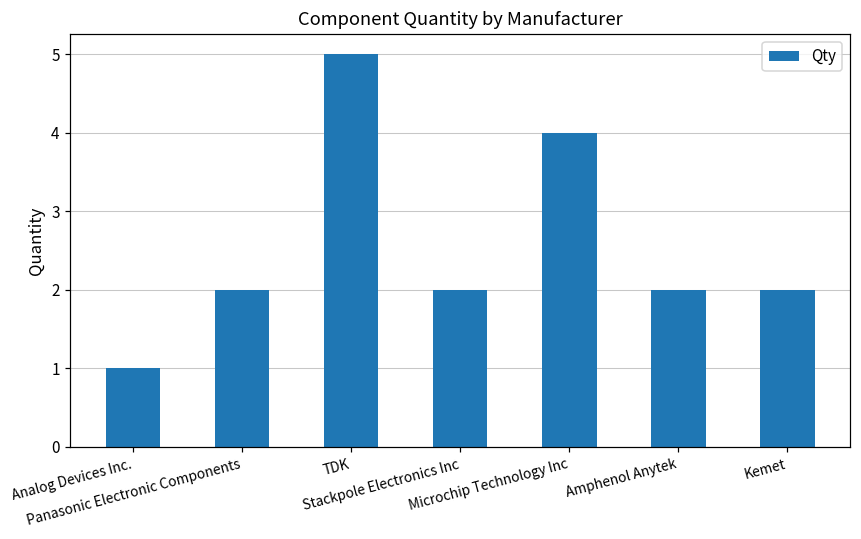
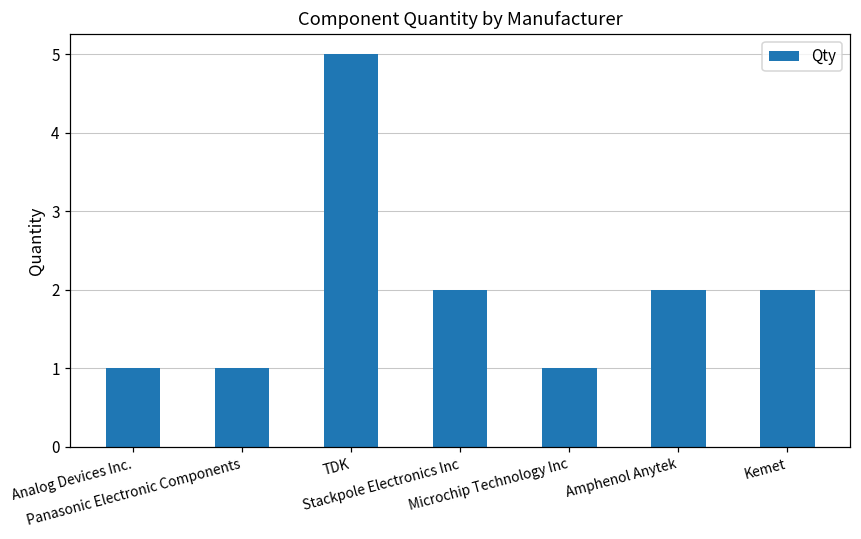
Panasonic Electronic Components: 2 -> 1
Microchip Technology Inc: 4 -> 1
